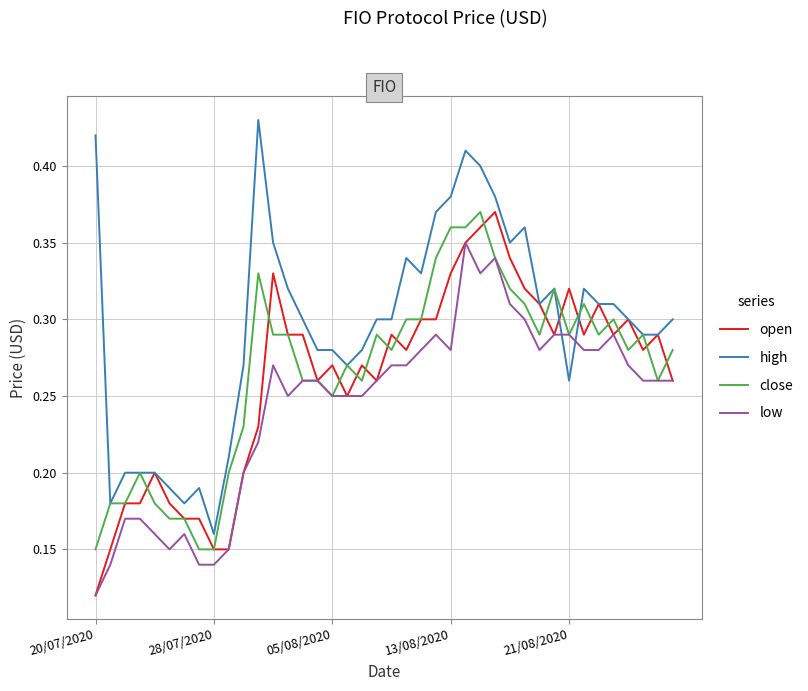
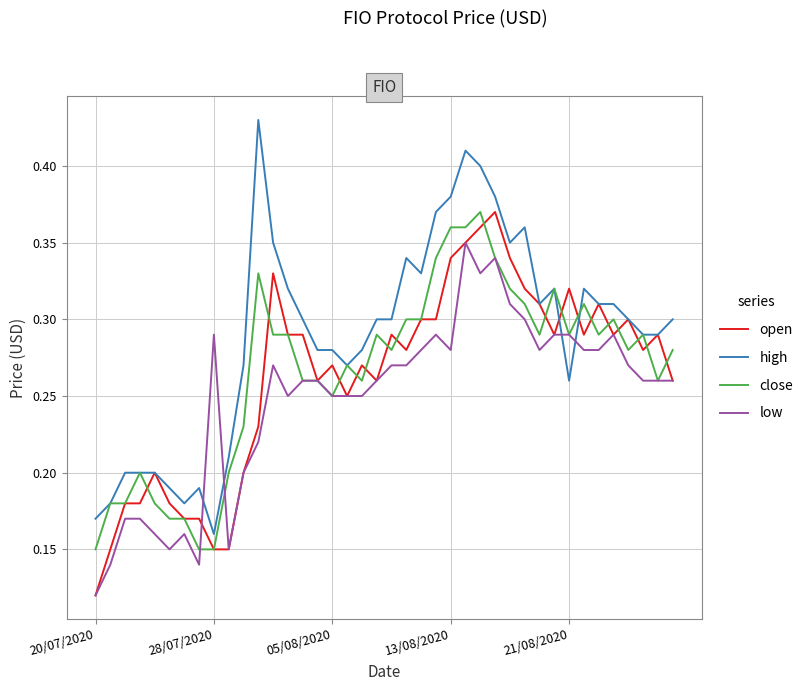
high, 20/07/2020: 0.42 -> 0.17
low, 28/07/2020: 0.14 -> 0.29
open, 13/08/2020: 0.33 -> 0.34
